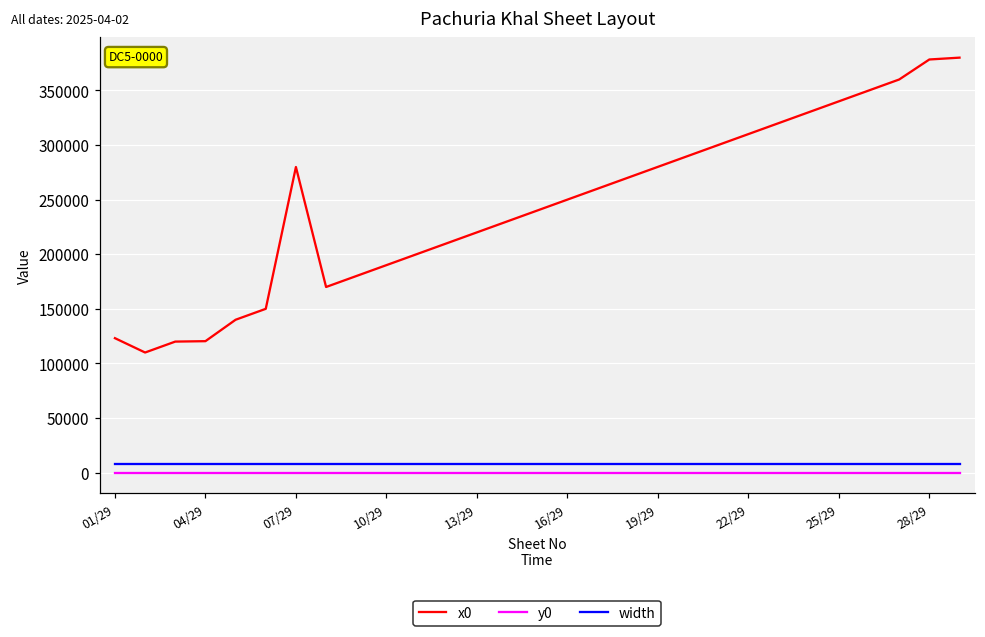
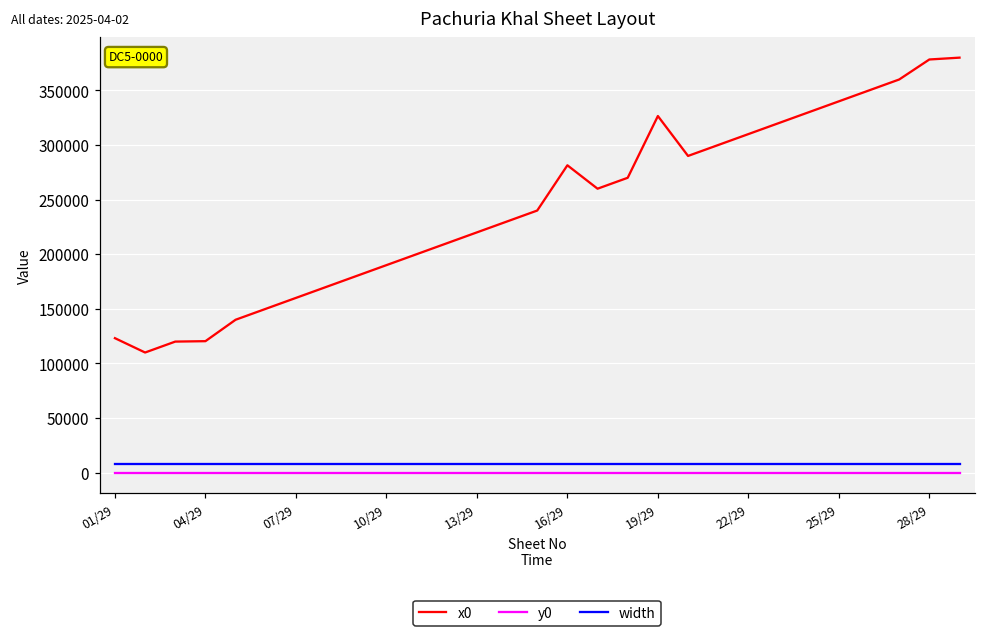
x0, 07/29: 280000 -> 160000
x0, 16/29: 250000 -> 280000
x0, 19/29: 280000 -> 330000
